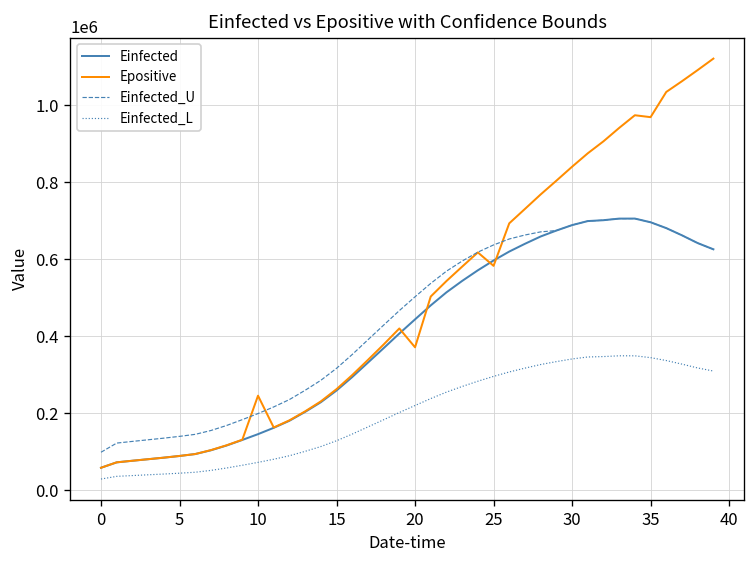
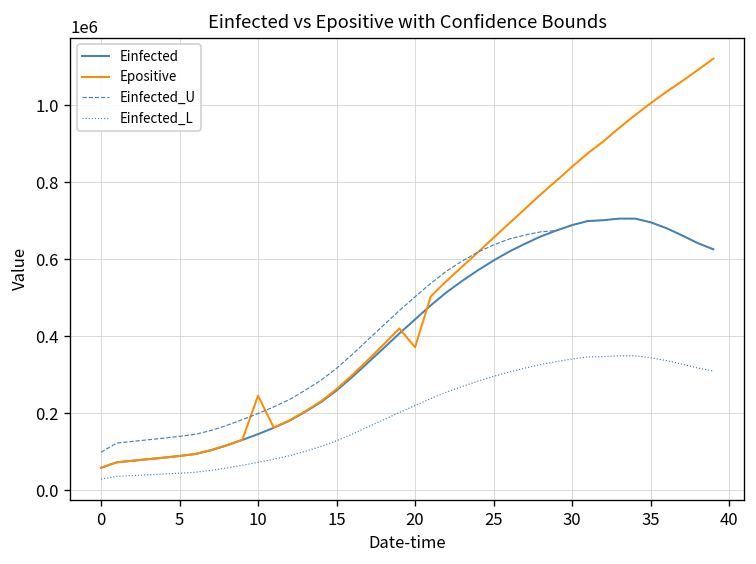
Epositive, 25: 580000 -> 660000
Epositive, 35: 970000 -> 1000000
